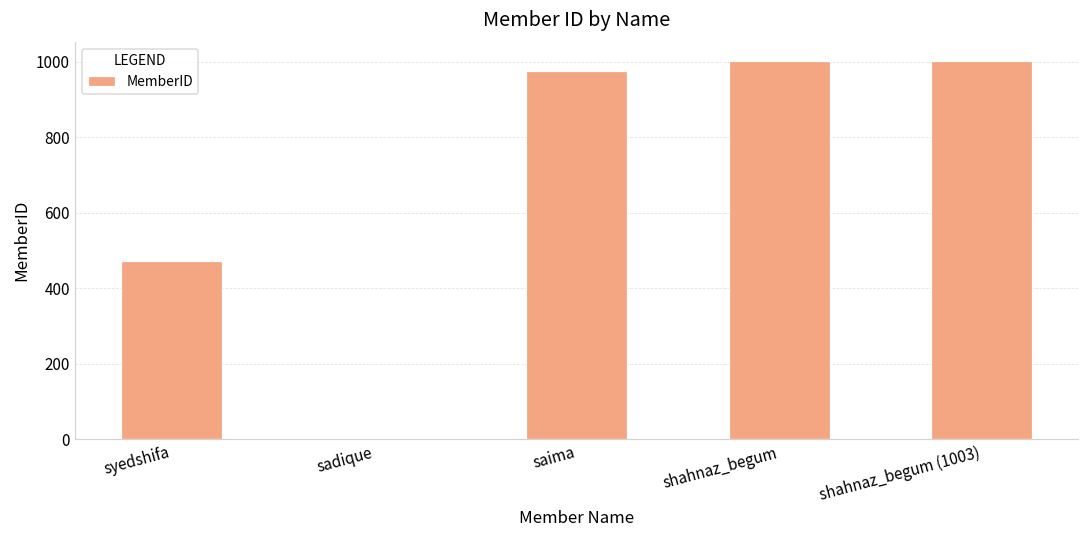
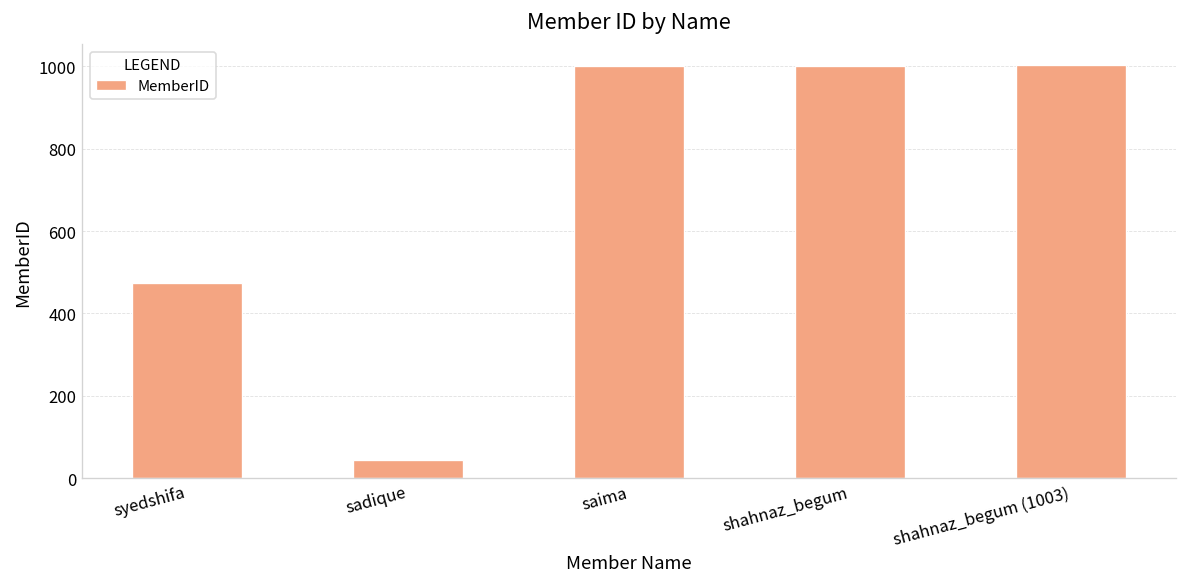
sadique: 0 -> 50
saima: 980 -> 1000
